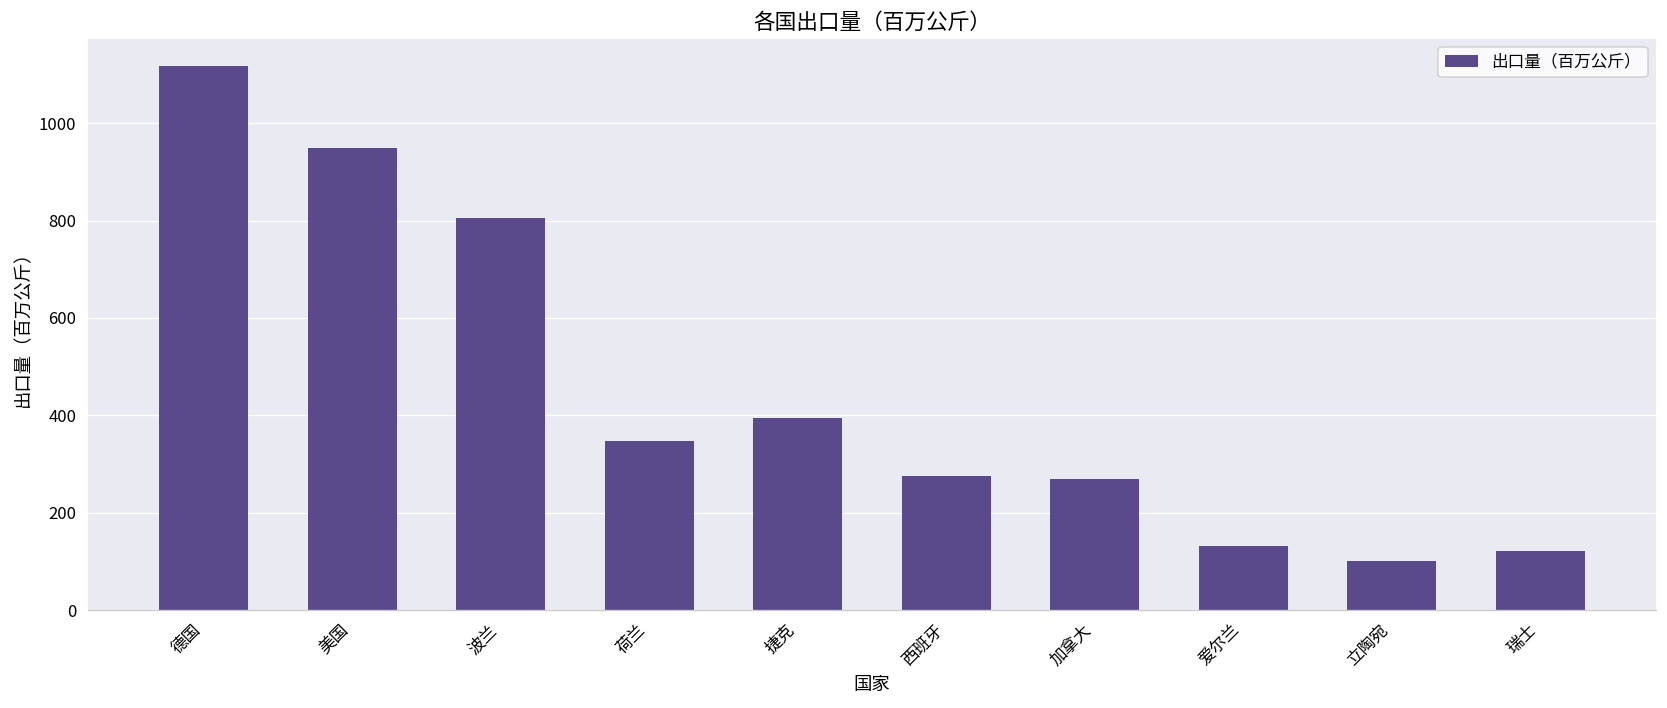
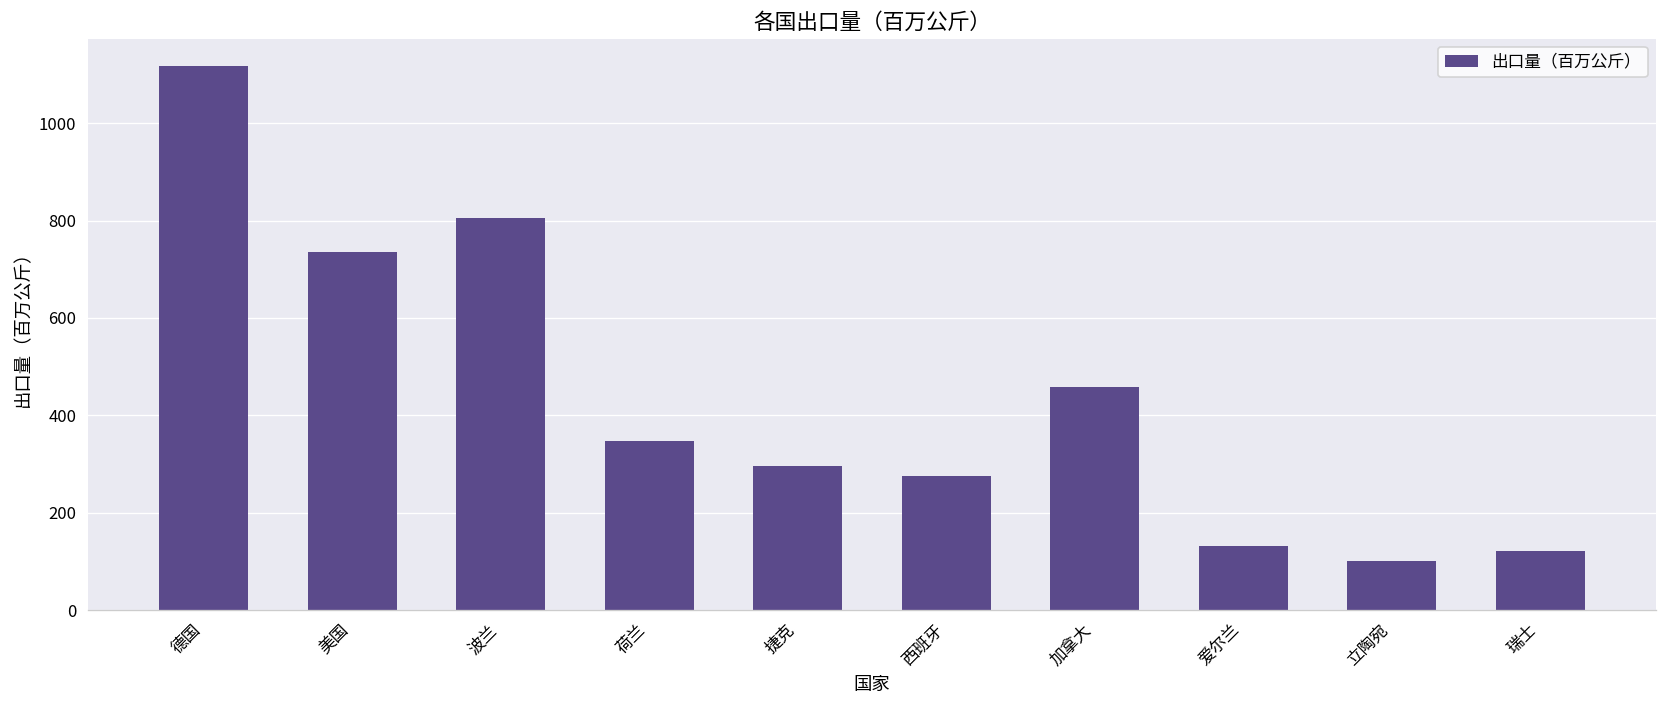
美国: 950 -> 740
捷克: 400 -> 300
加拿大: 270 -> 460
